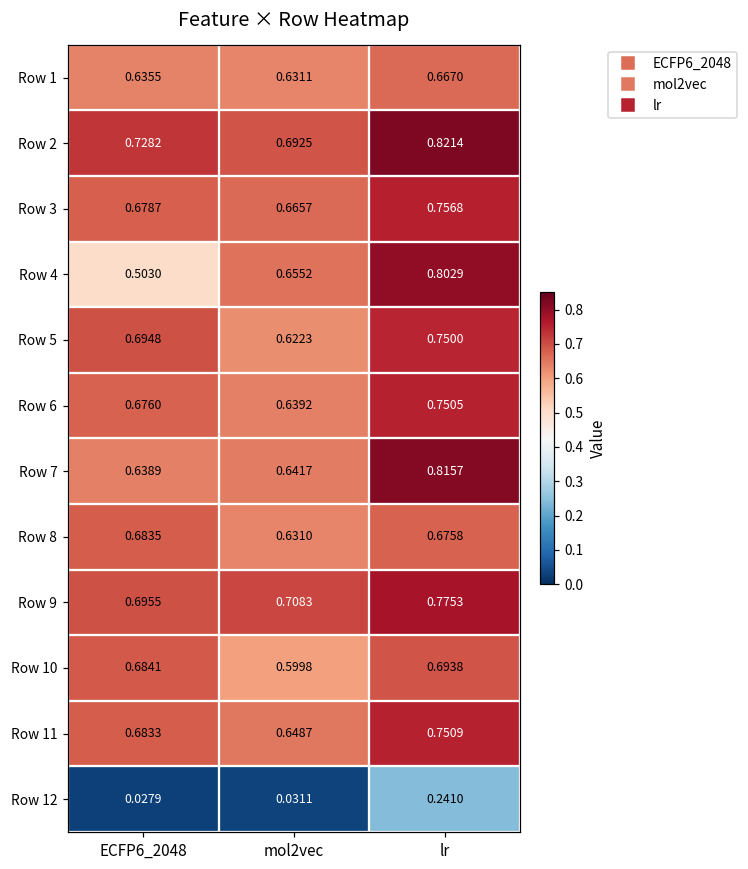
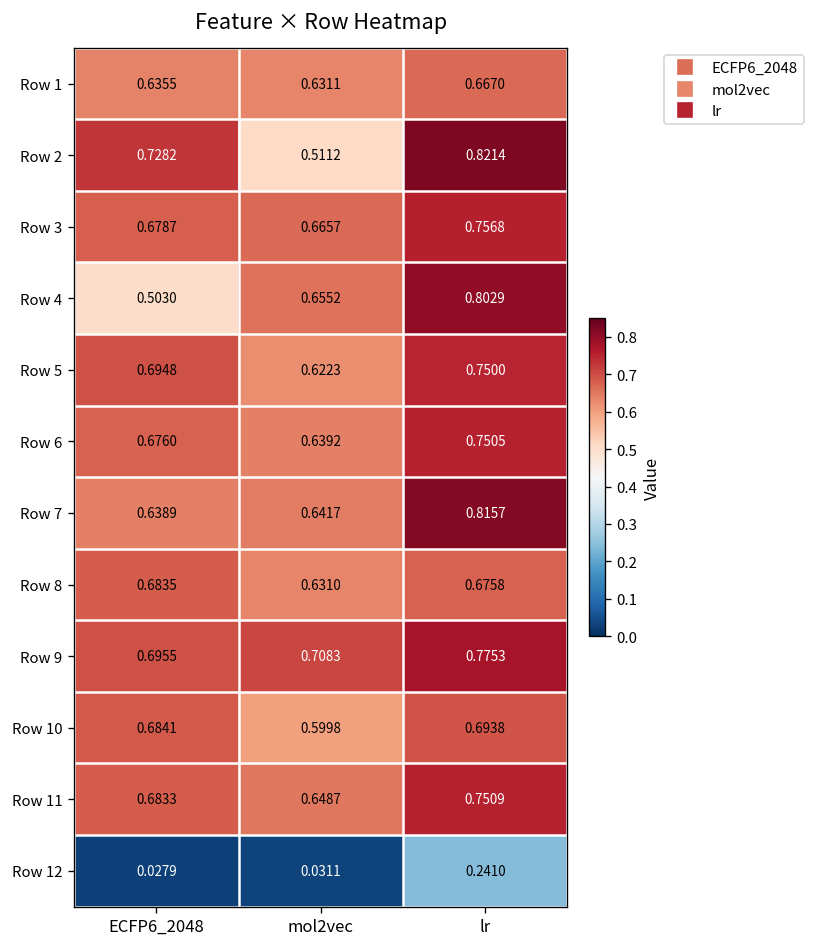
Row 2, mol2vec: 0.6925 -> 0.5112
